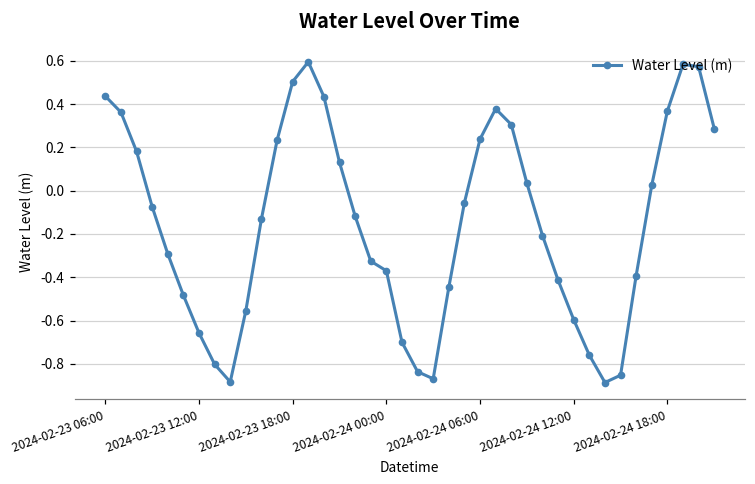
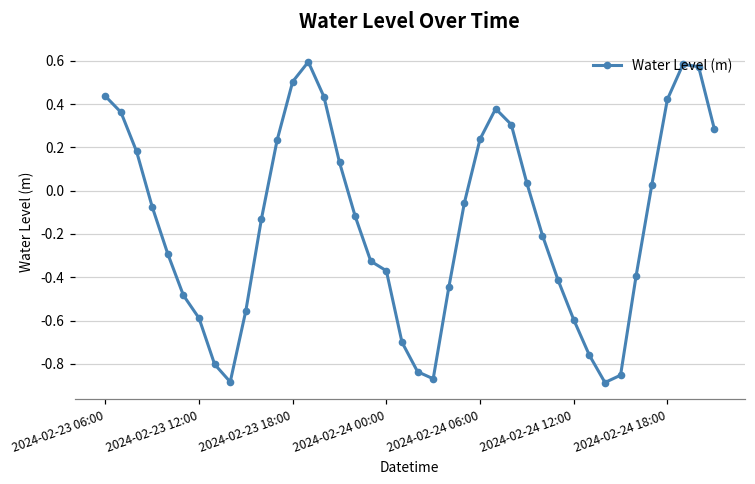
2024-02-23 12:00: -0.66 -> -0.59
2024-02-24 18:00: 0.37 -> 0.42
